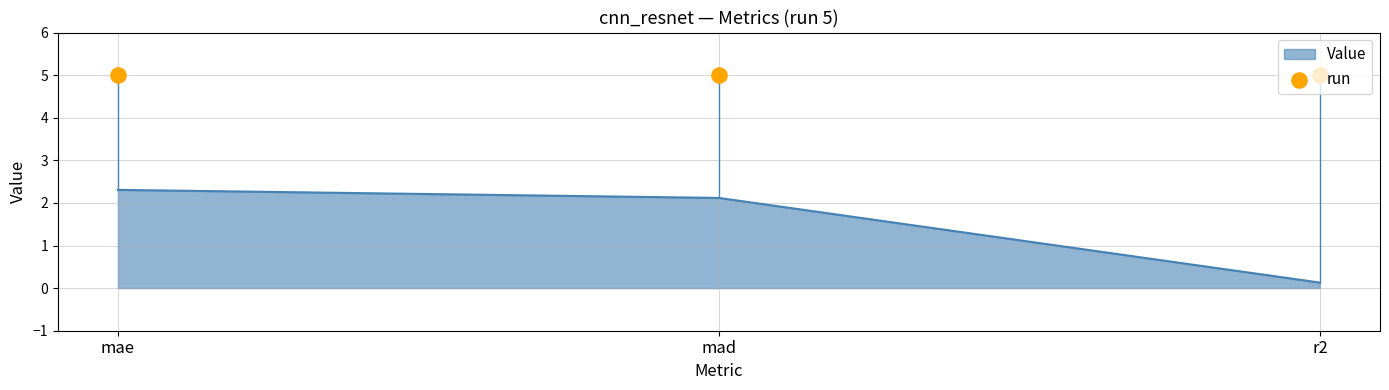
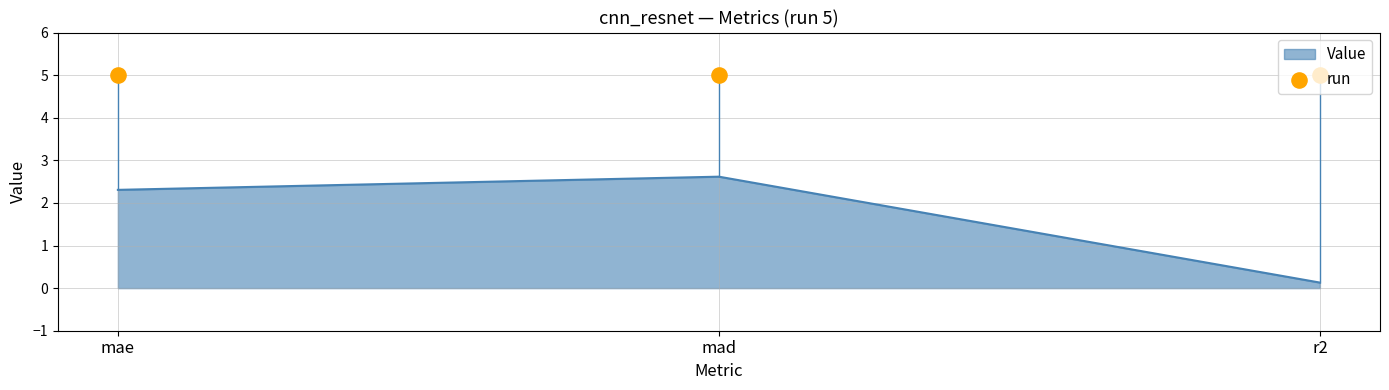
Value, mad: 2.1 -> 2.6
